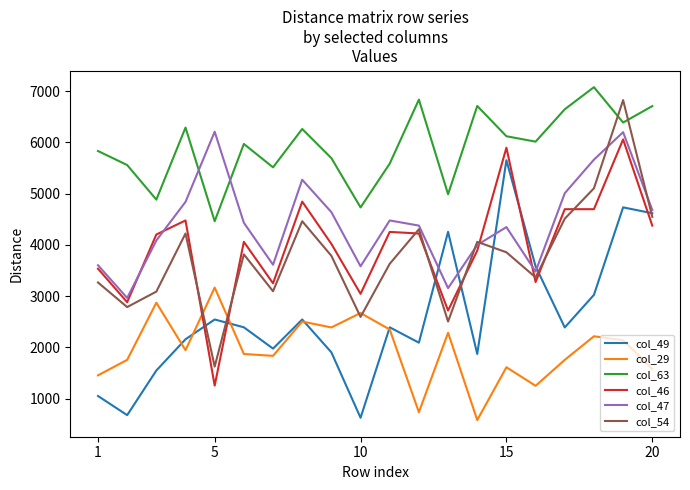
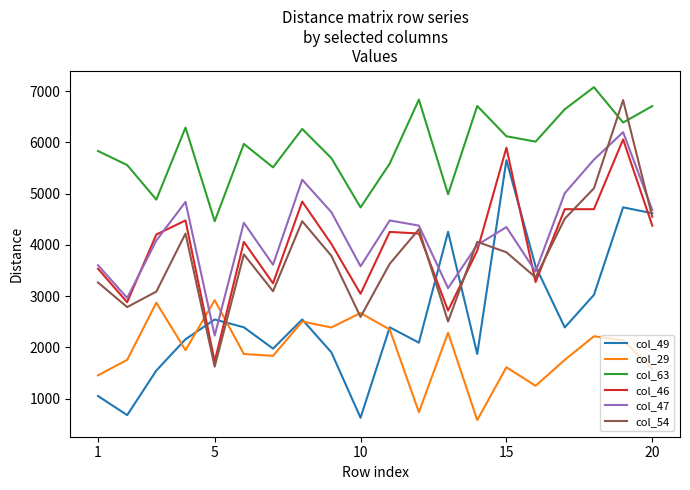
col_29, 5: 3200 -> 2900
col_46, 5: 1300 -> 1700
col_47, 5: 6200 -> 2200
